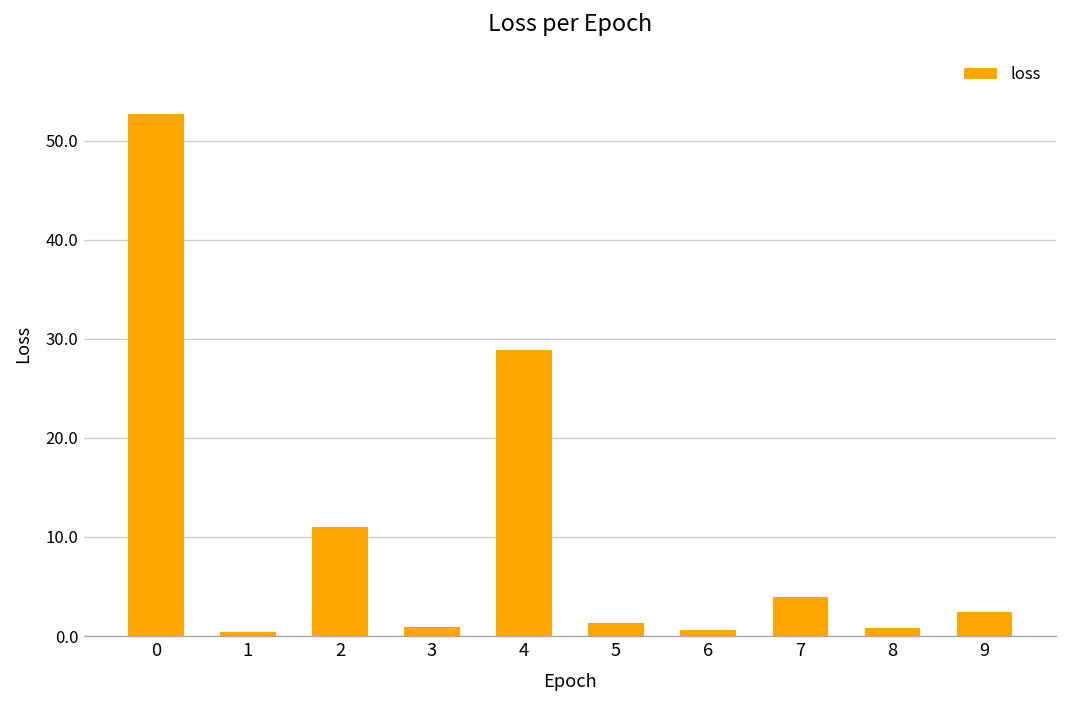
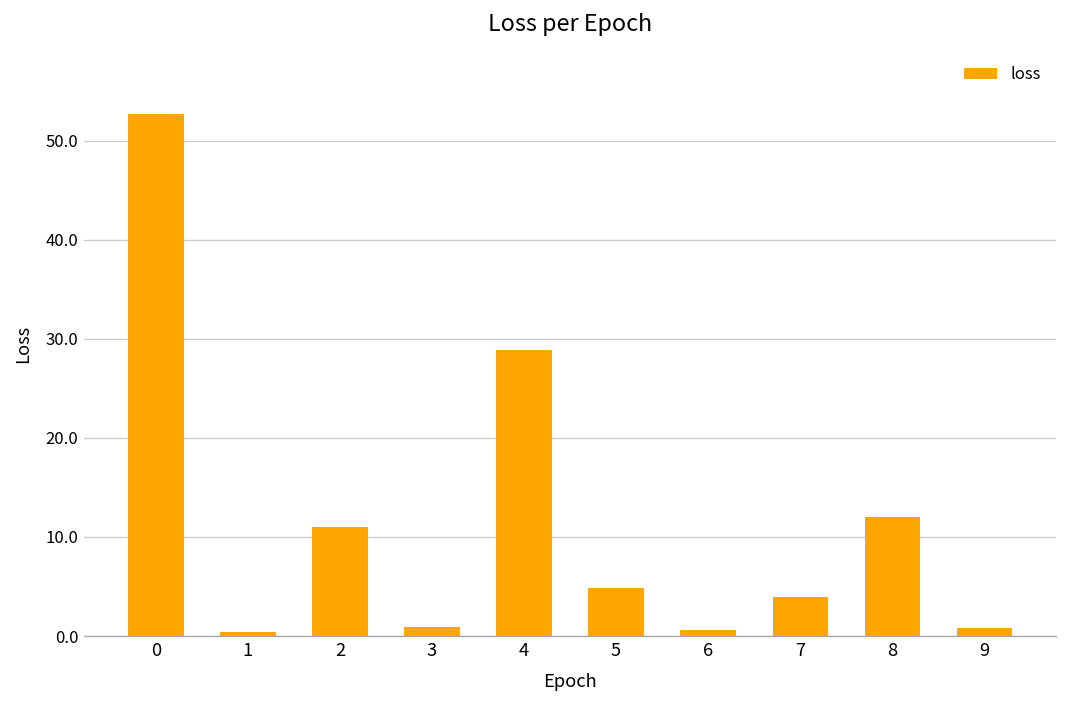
5: 1 -> 5
8: 1 -> 12
9: 2 -> 1
